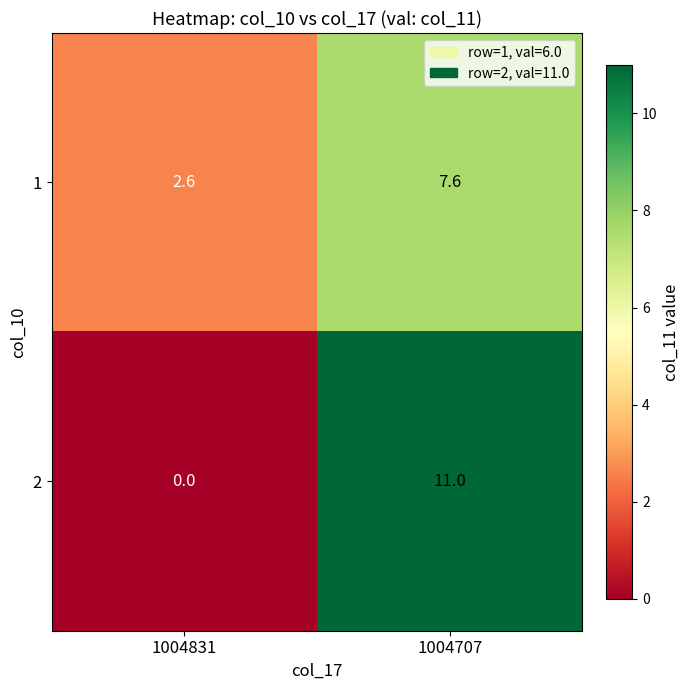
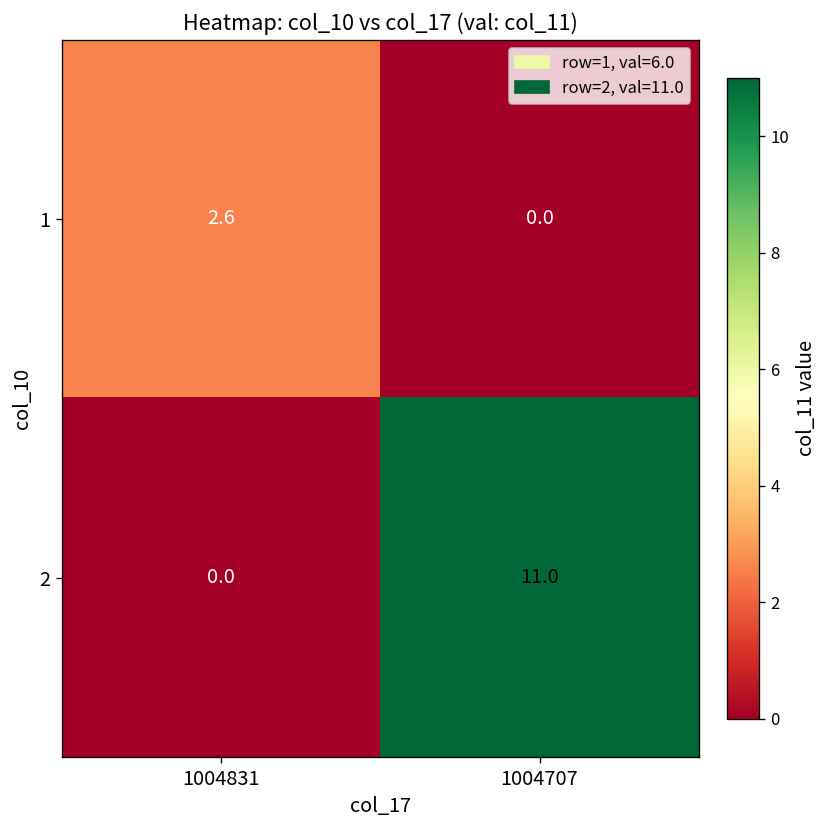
1, 1004707: 7.6 -> 0.0
